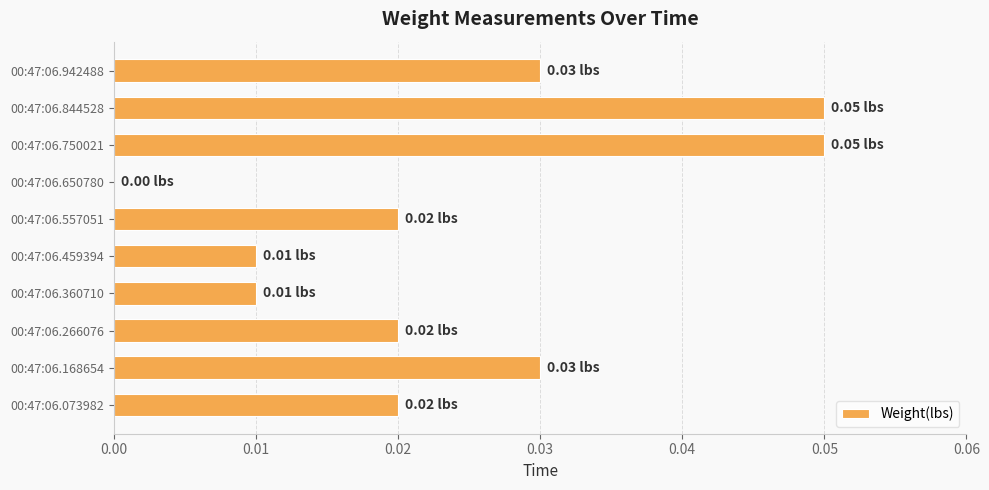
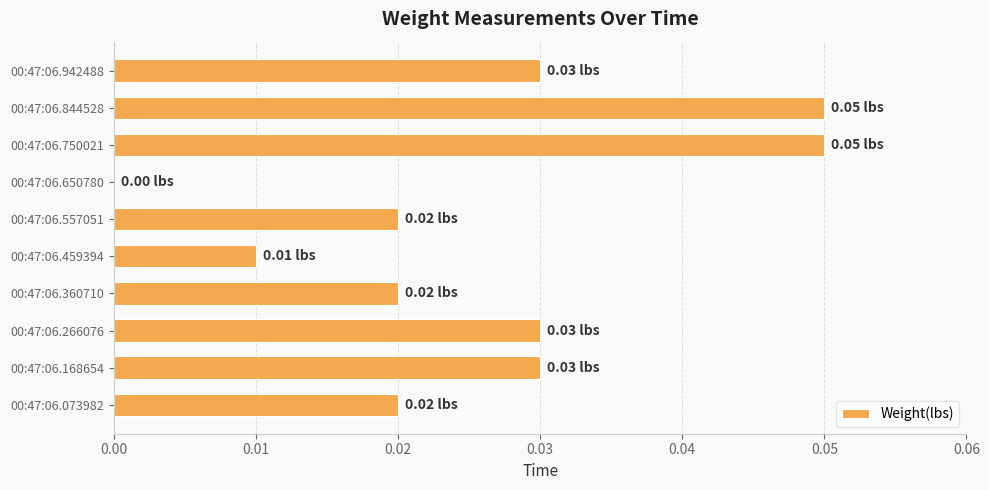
00:47:06.360710: 0.01 -> 0.02
00:47:06.266076: 0.02 -> 0.03
